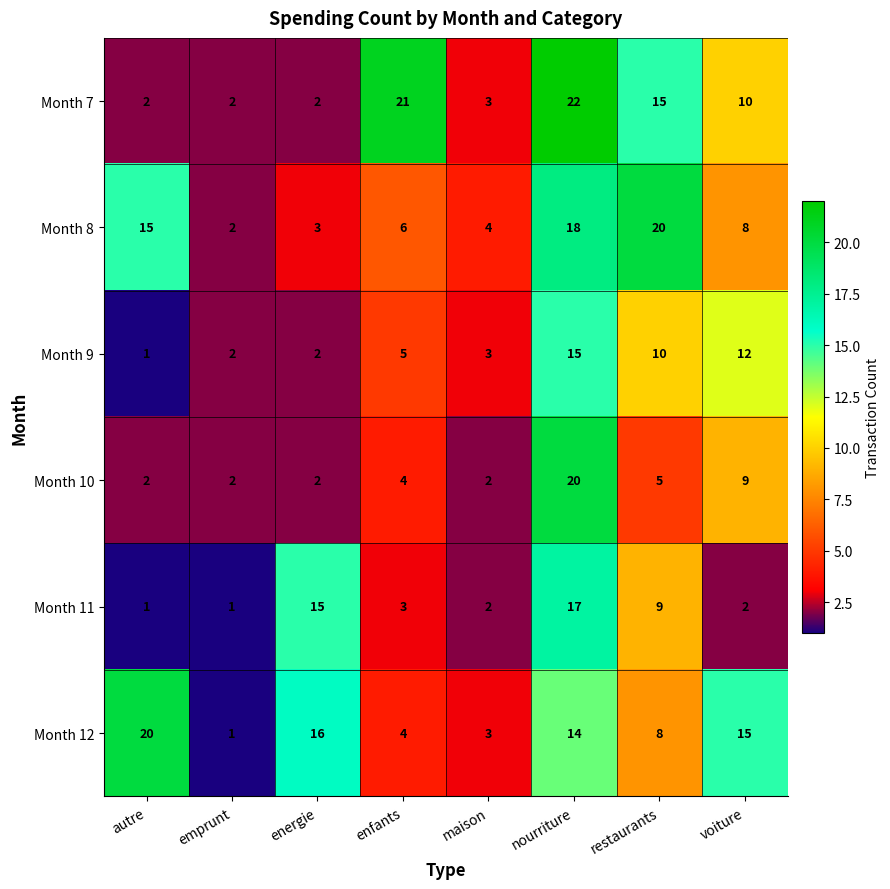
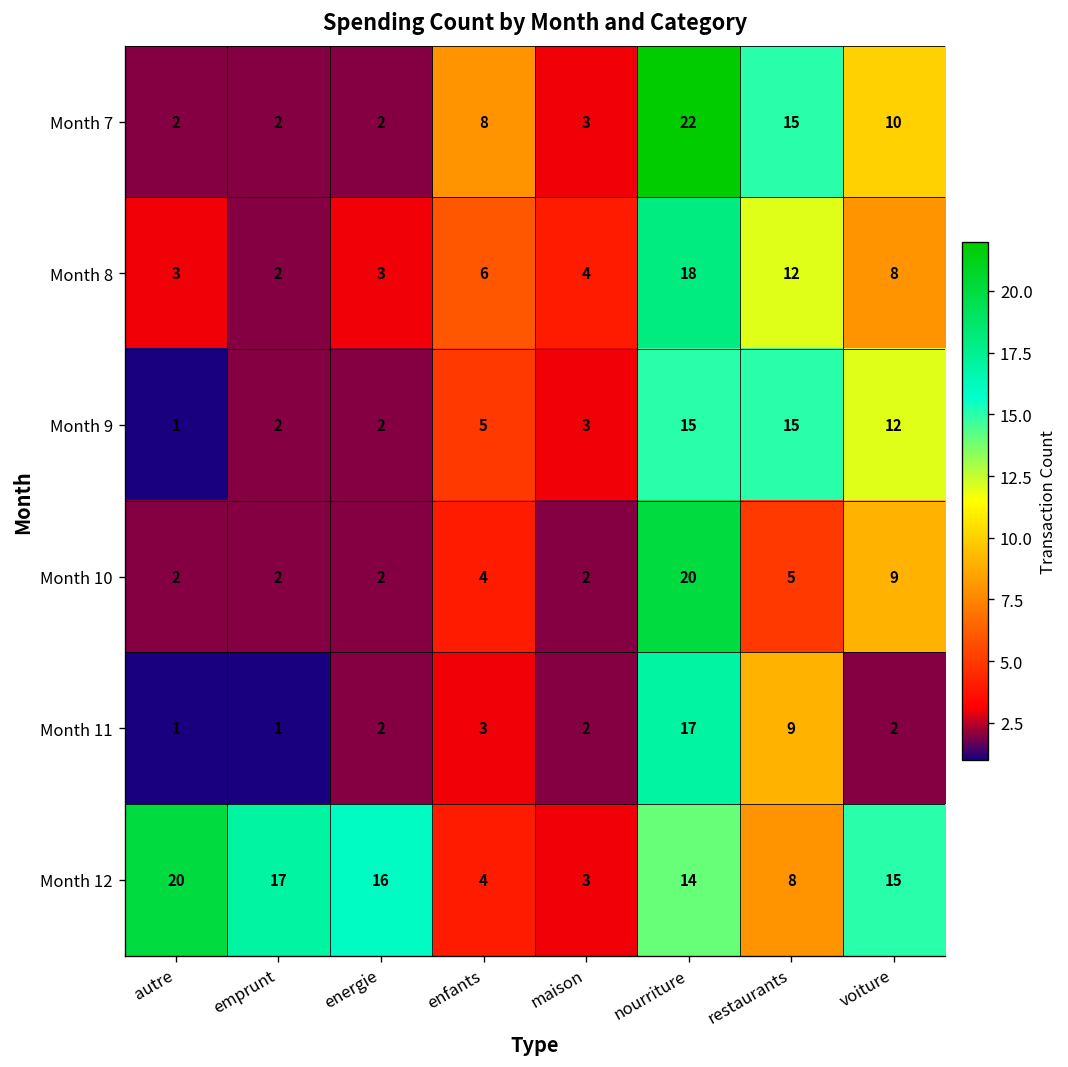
Month 7, enfants: 21 -> 8
Month 8, autre: 15 -> 3
Month 8, restaurants: 20 -> 12
Month 9, restaurants: 10 -> 15
Month 11, energie: 15 -> 2
Month 12, emprunt: 1 -> 17
